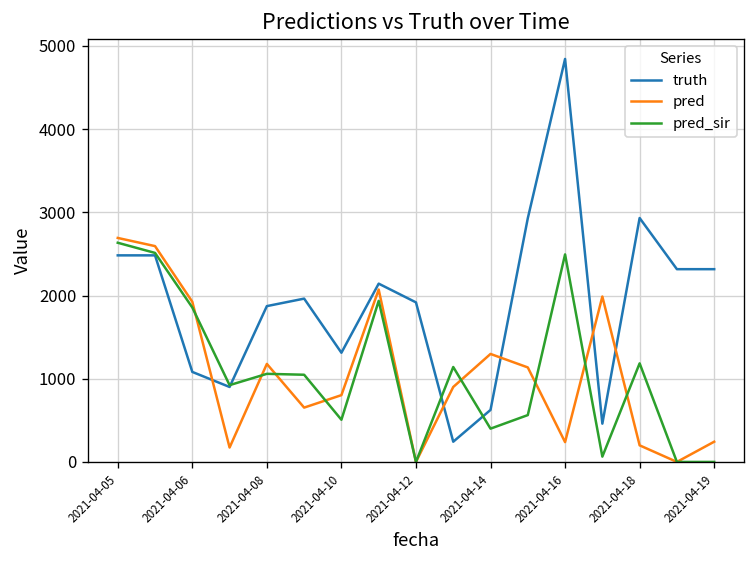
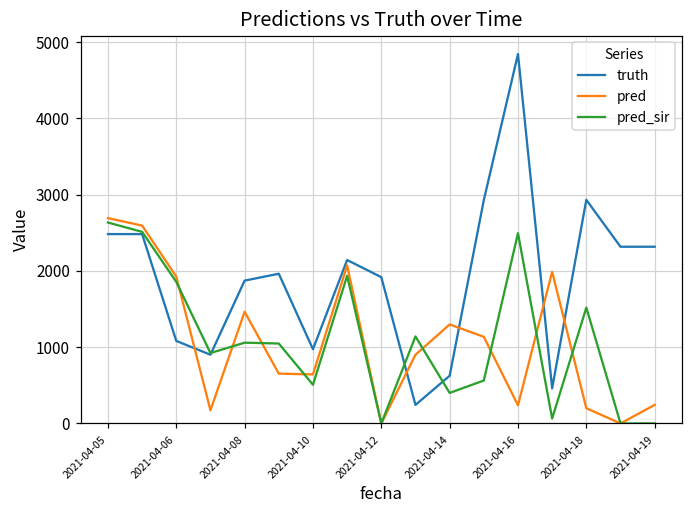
pred, 2021-04-08: 1200 -> 1500
truth, 2021-04-10: 1300 -> 1000
pred, 2021-04-10: 800 -> 600
pred_sir, 2021-04-18: 1200 -> 1500
